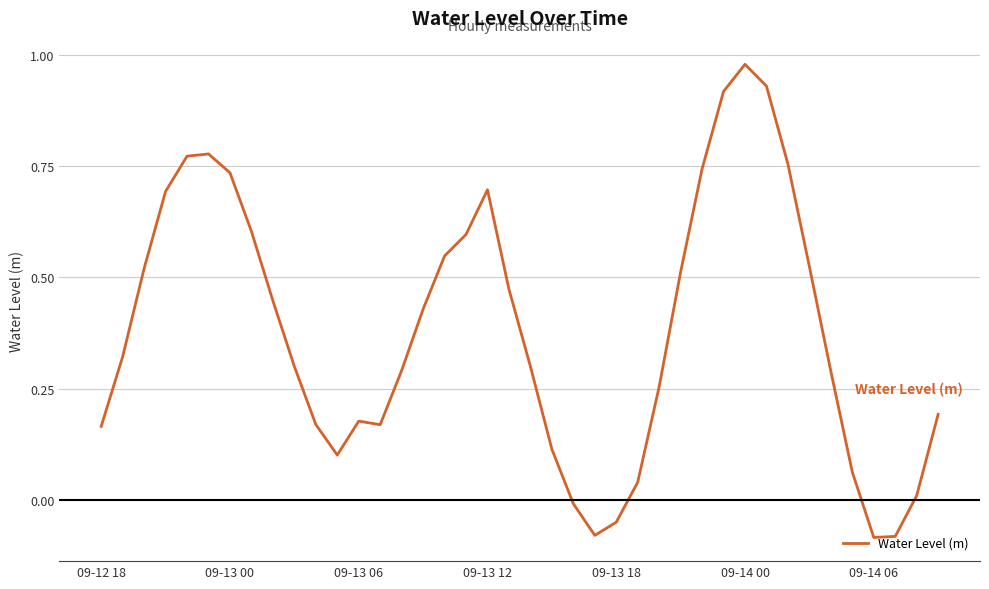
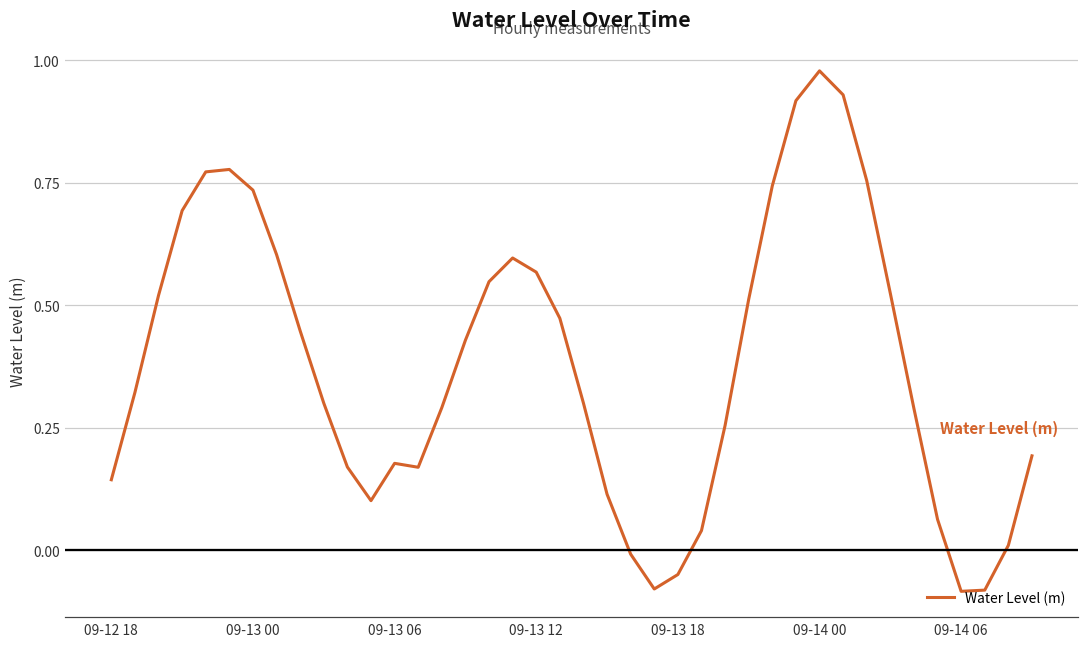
09-12 18: 0.17 -> 0.14
09-13 12: 0.70 -> 0.57
